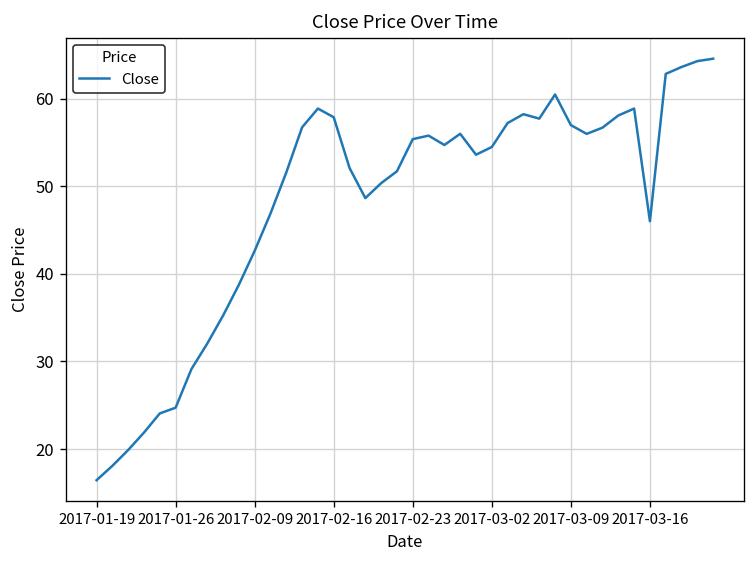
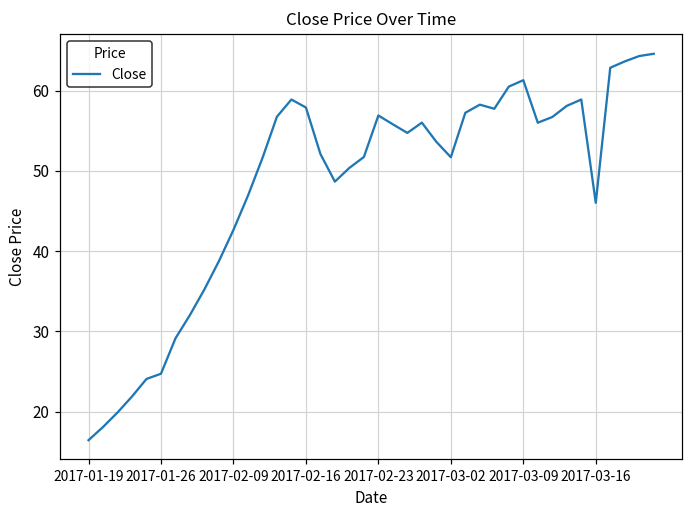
2017-02-23: 55 -> 57
2017-03-02: 55 -> 52
2017-03-09: 57 -> 61
